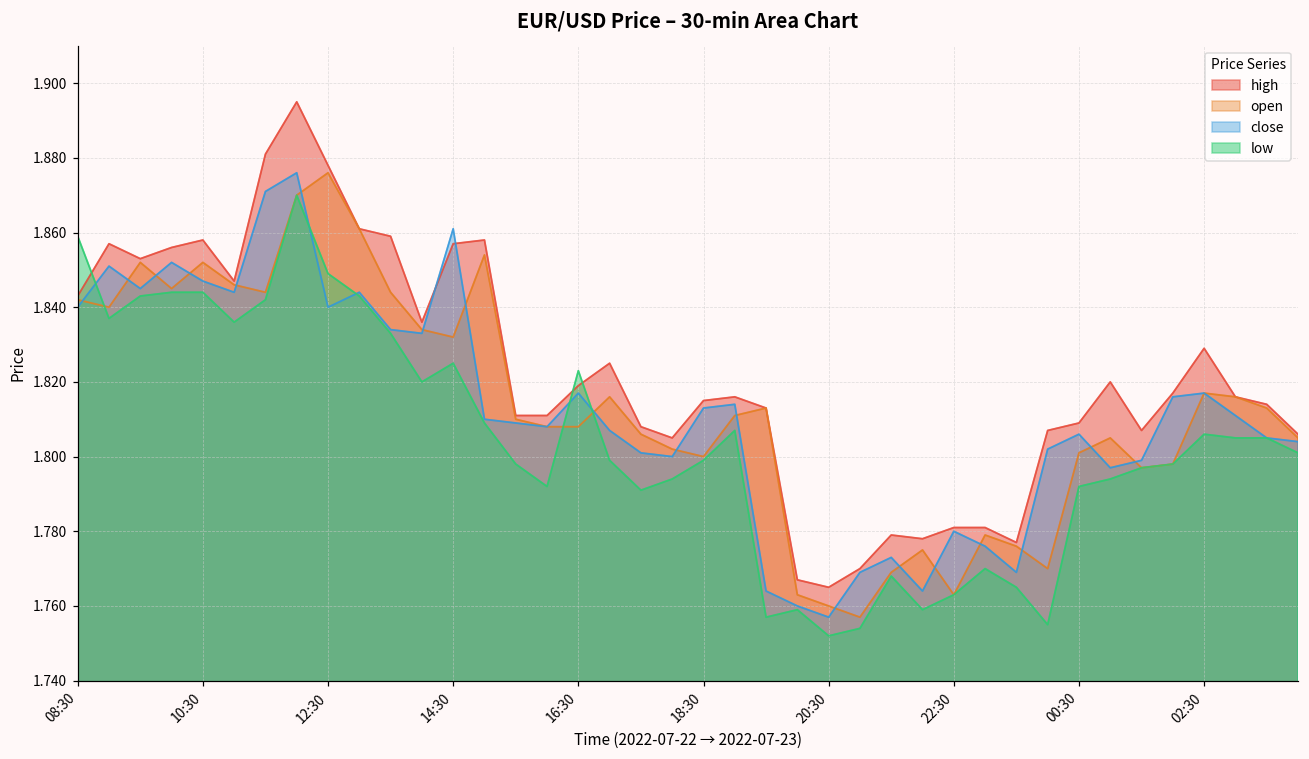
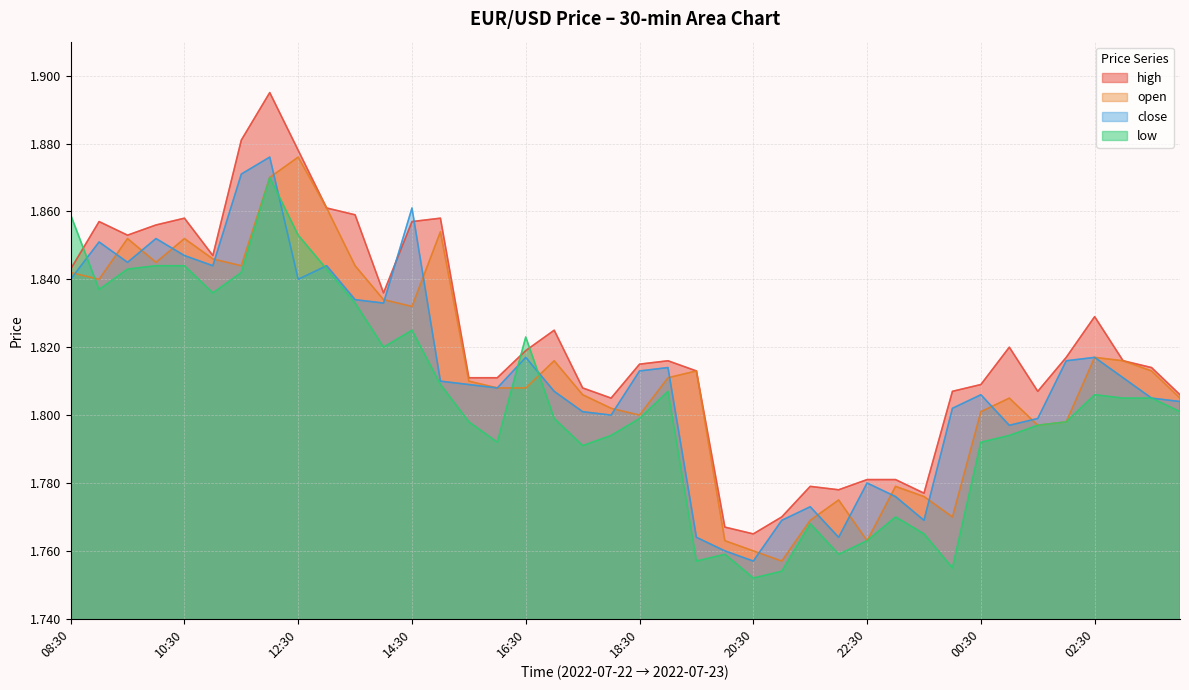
low, 12:30: 1.849 -> 1.853
